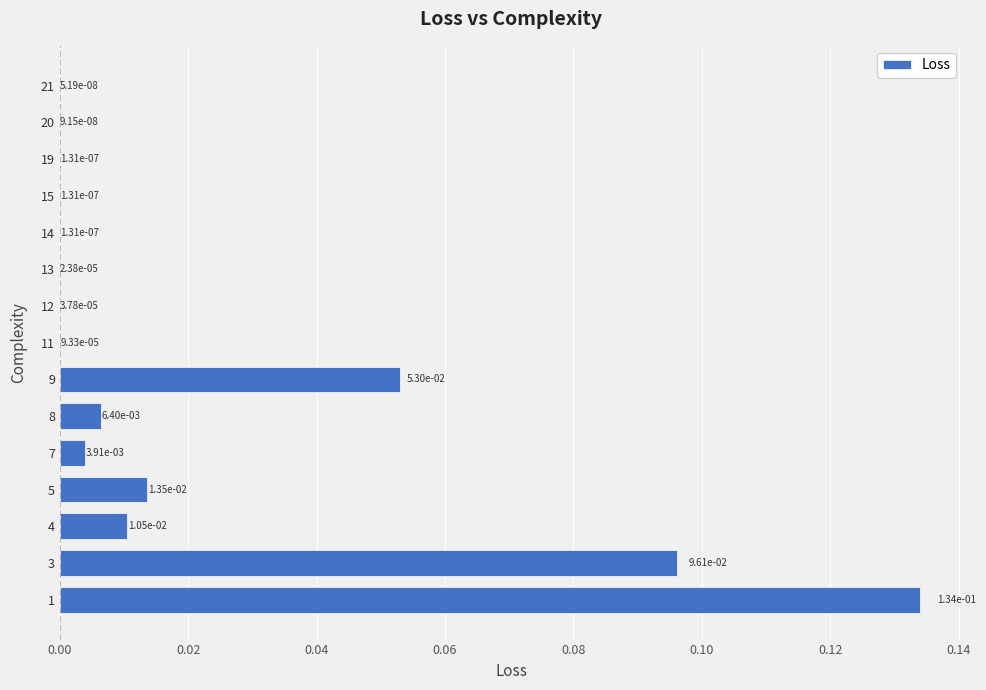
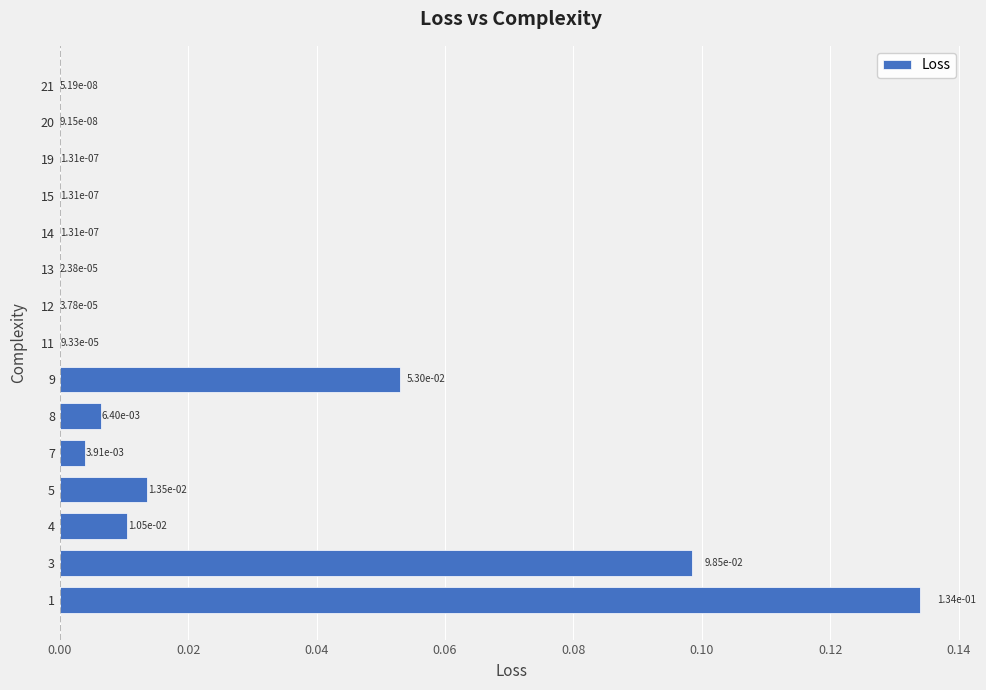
3: 9.61e-02 -> 9.85e-02
